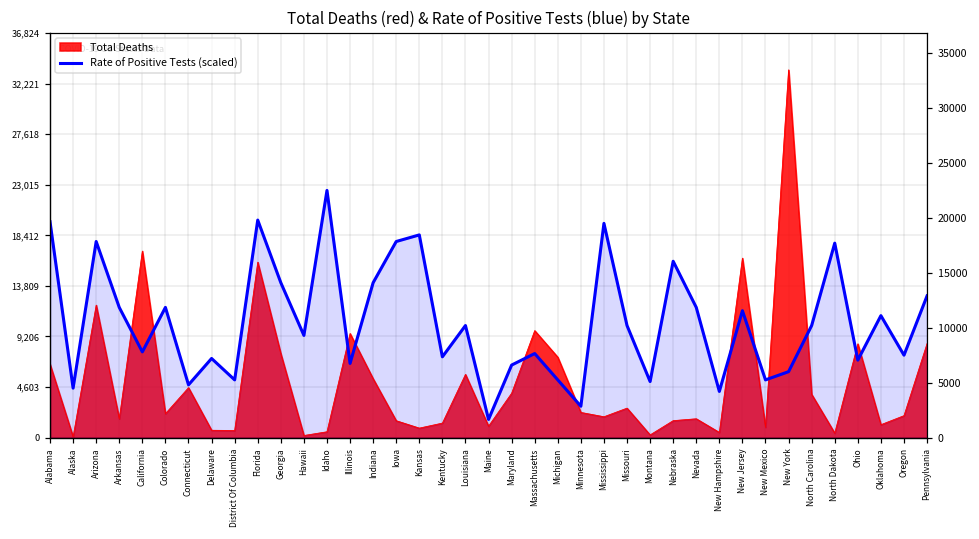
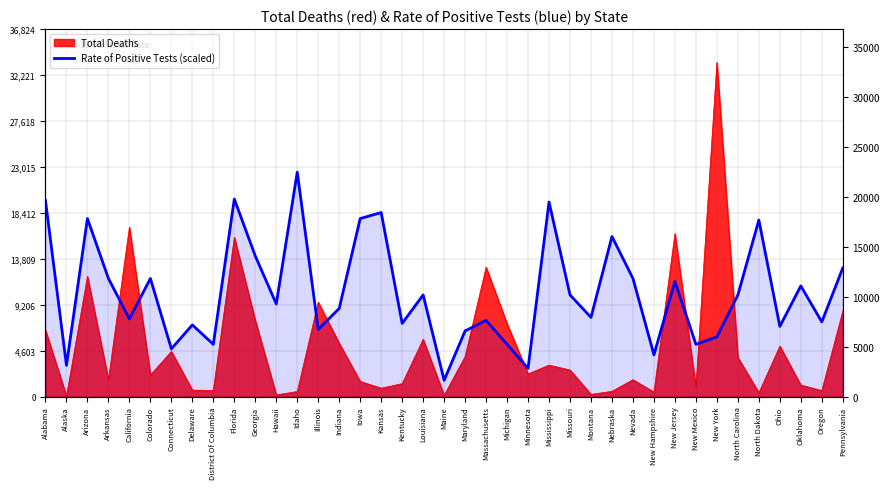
Rate of Positive Tests (scaled), Alaska: 5,000 -> 3,000
Rate of Positive Tests (scaled), Indiana: 14,000 -> 9,000
Total Deaths, Maine: 1,000 -> 0
Total Deaths, Massachusetts: 10,000 -> 13,000
Total Deaths, Mississippi: 2,000 -> 3,000
Rate of Positive Tests (scaled), Montana: 5,000 -> 8,000
Total Deaths, Nebraska: 2,000 -> 1,000
Total Deaths, Ohio: 9,000 -> 5,000
Total Deaths, Oregon: 2,000 -> 1,000
